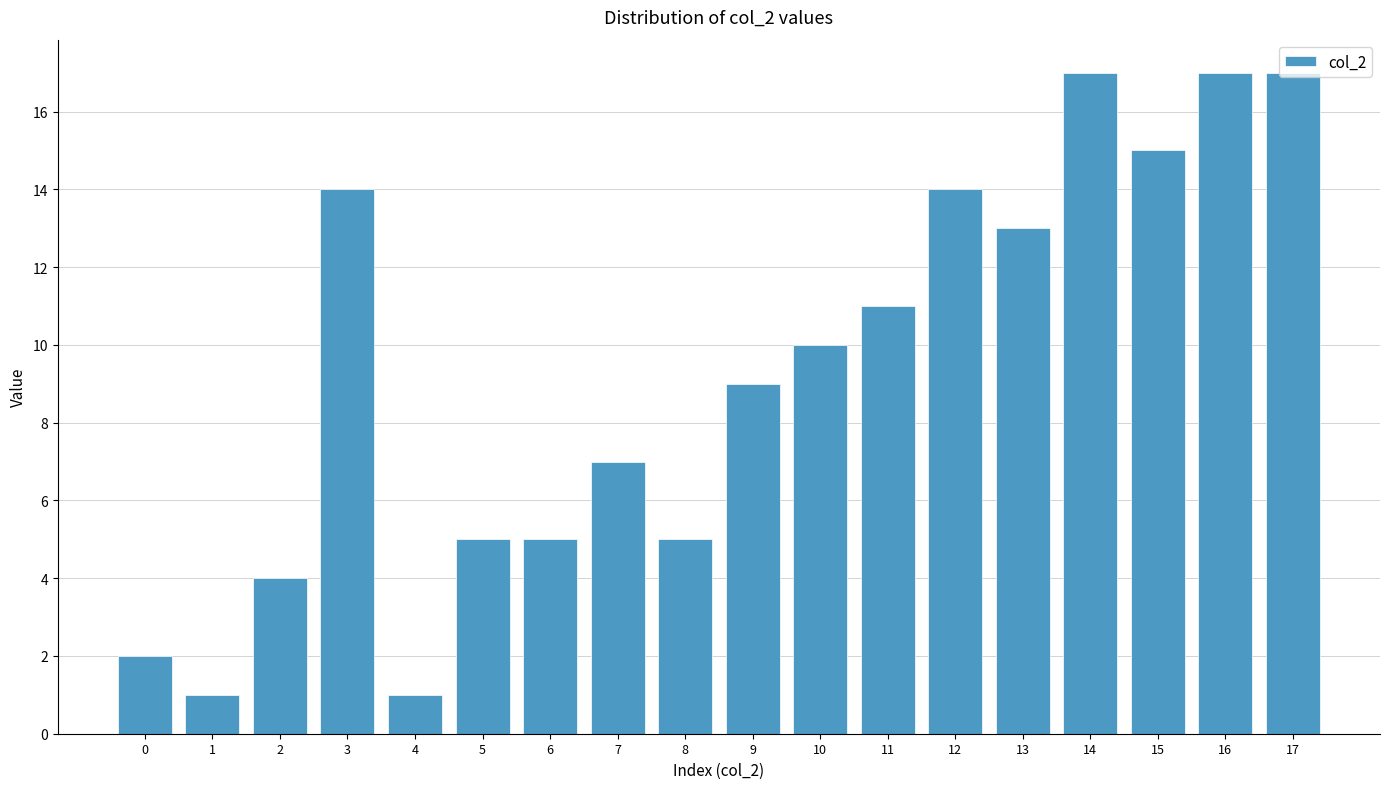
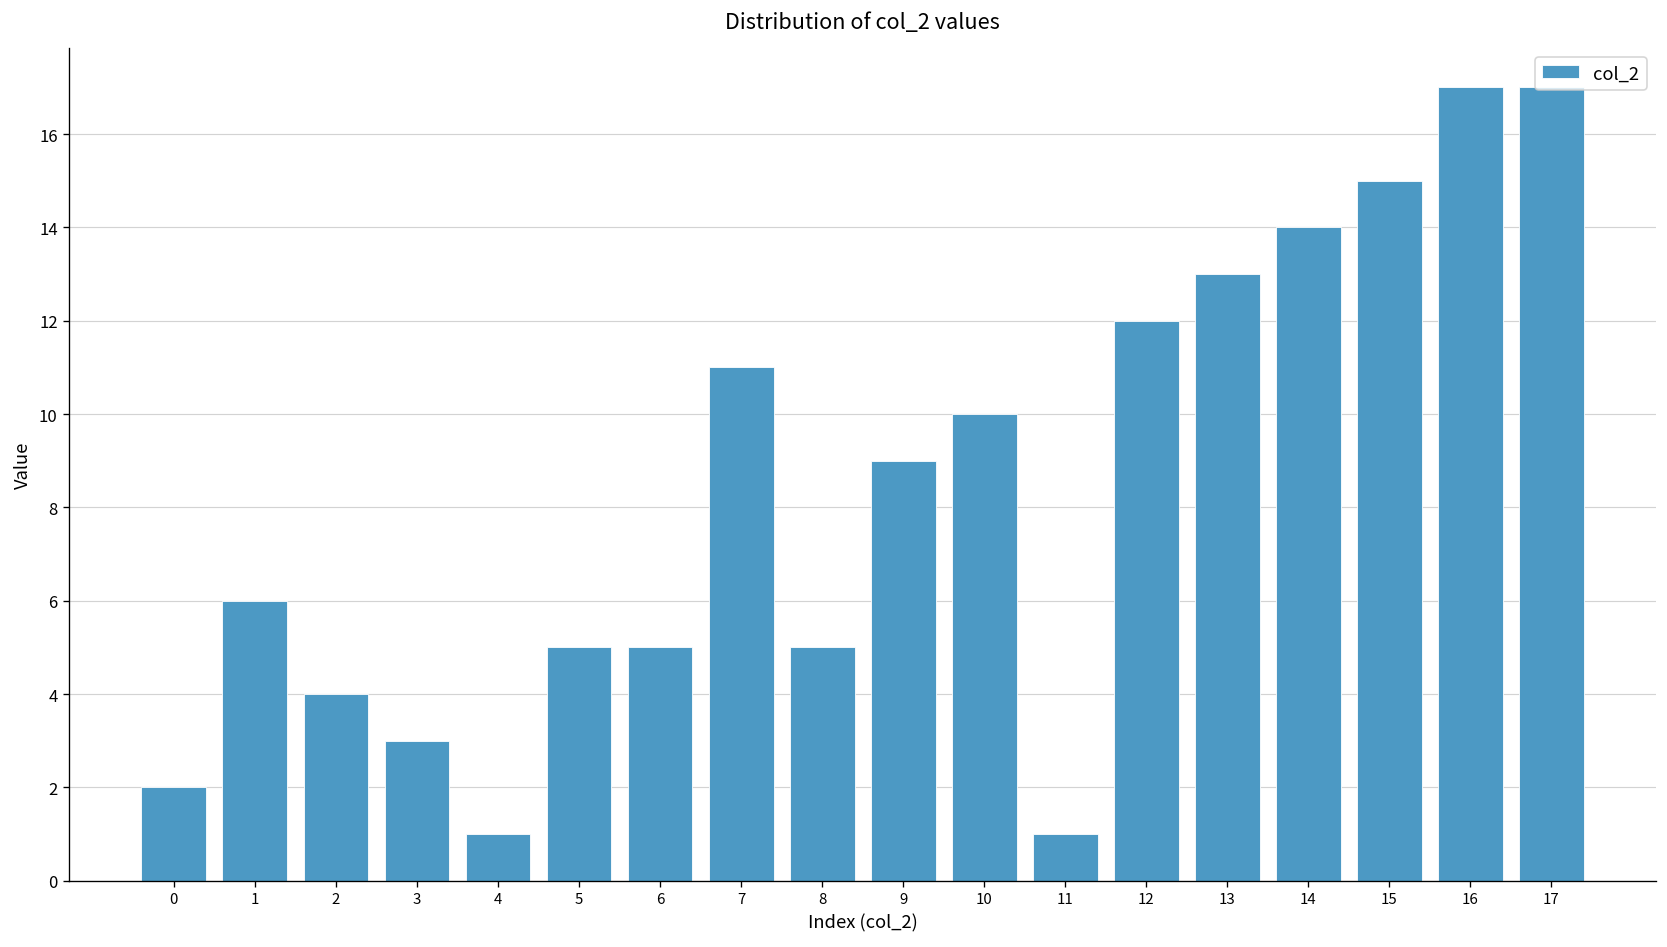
1: 1 -> 6
3: 14 -> 3
7: 7 -> 11
11: 11 -> 1
12: 14 -> 12
14: 17 -> 14
